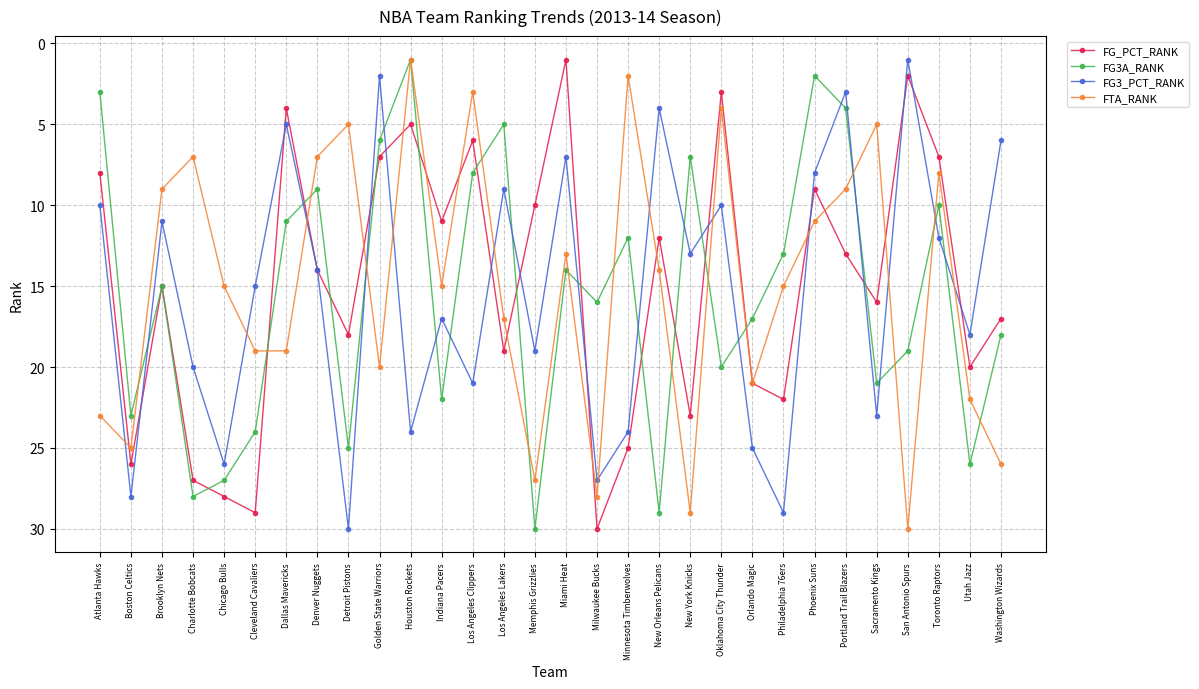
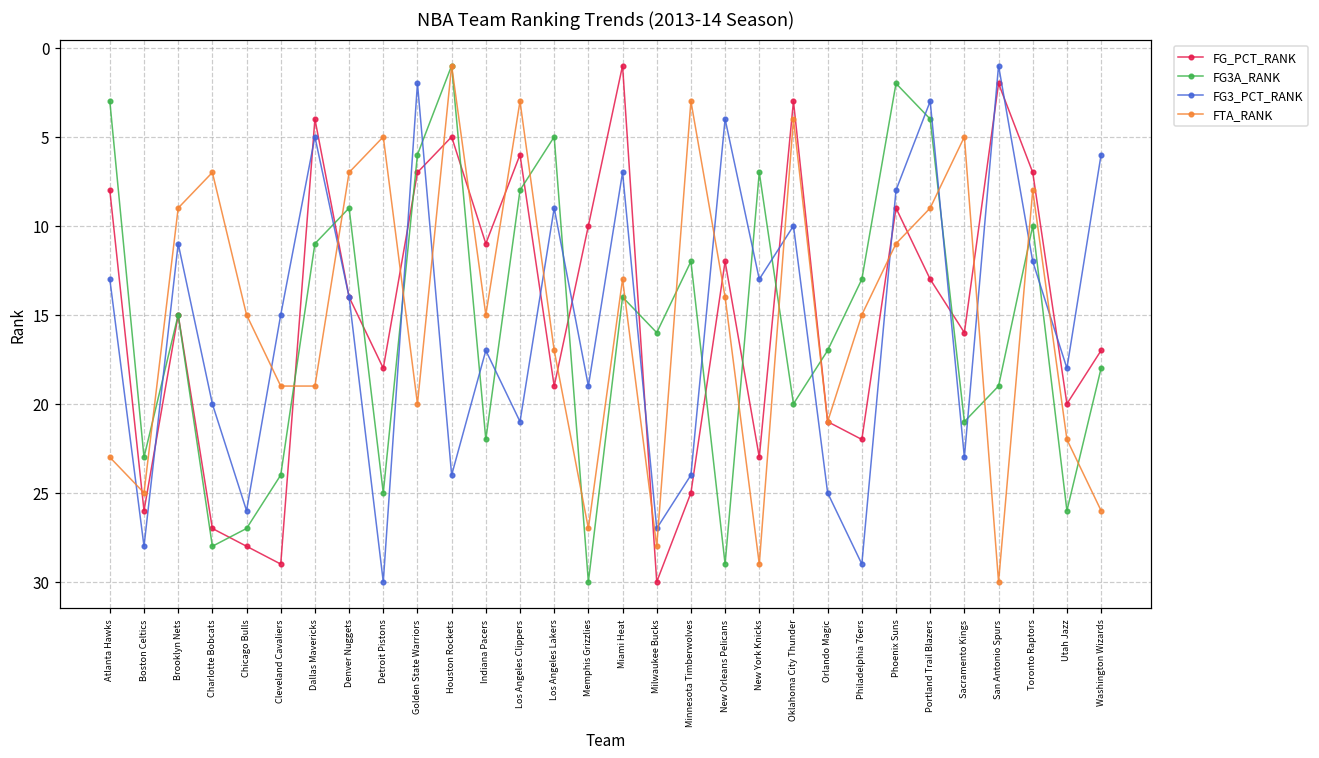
FG3_PCT_RANK, Atlanta Hawks: 10 -> 13
FTA_RANK, Minnesota Timberwolves: 2 -> 3
